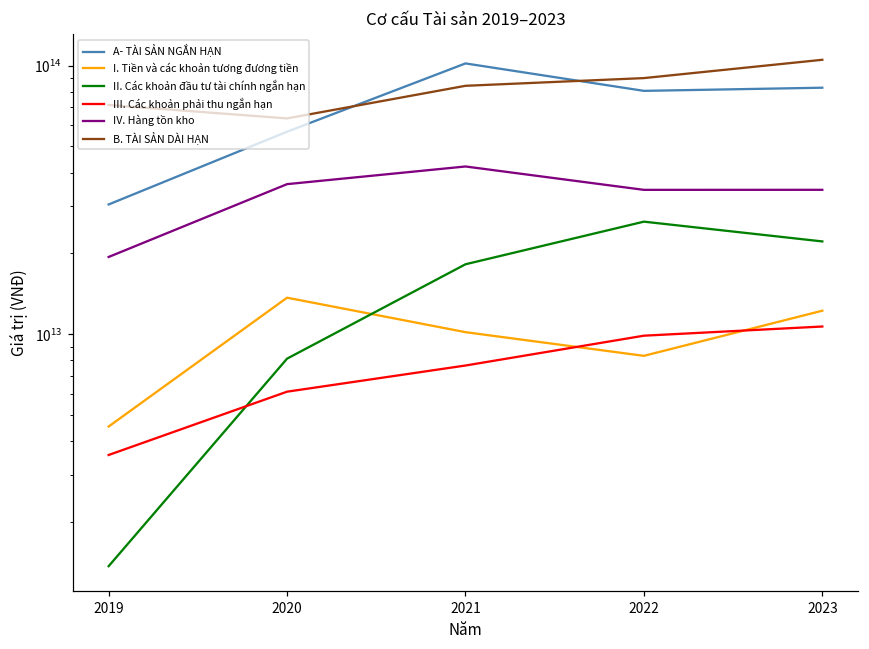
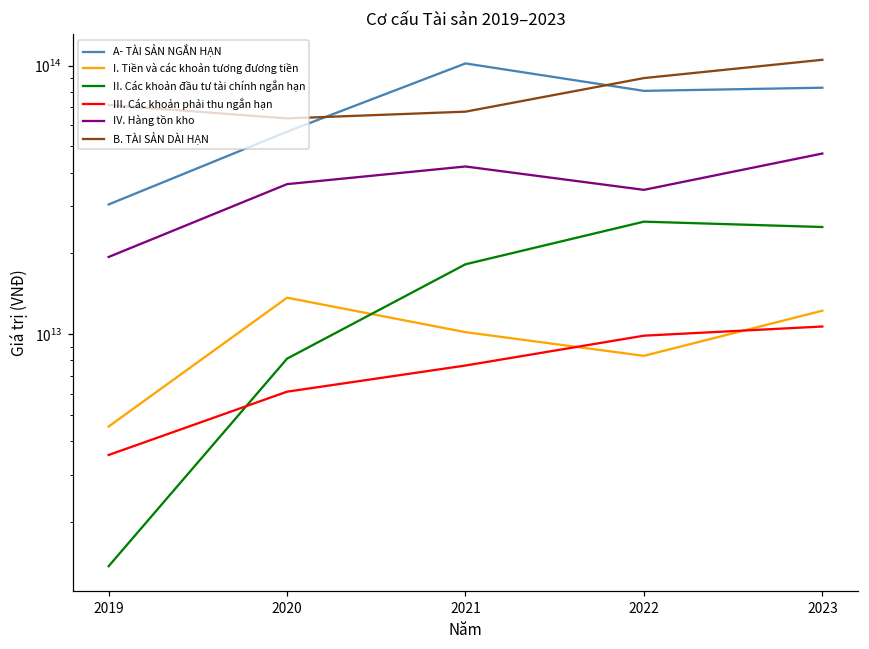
B. TÀI SẢN DÀI HẠN, 2021: 84000000000000 -> 67000000000000
II. Các khoản đầu tư tài chính ngắn hạn, 2023: 22000000000000 -> 25000000000000
IV. Hàng tồn kho, 2023: 35000000000000 -> 47000000000000
